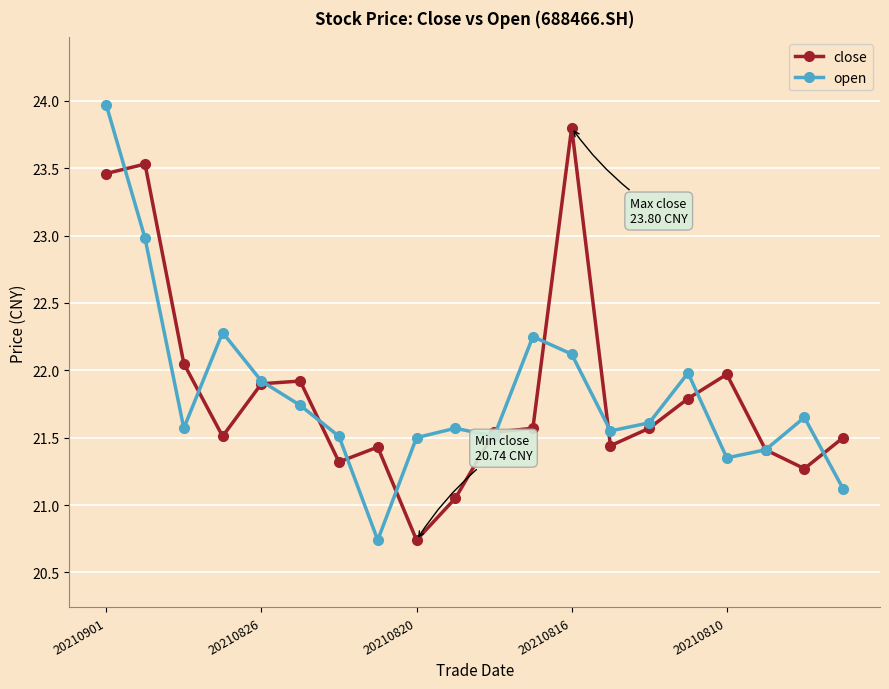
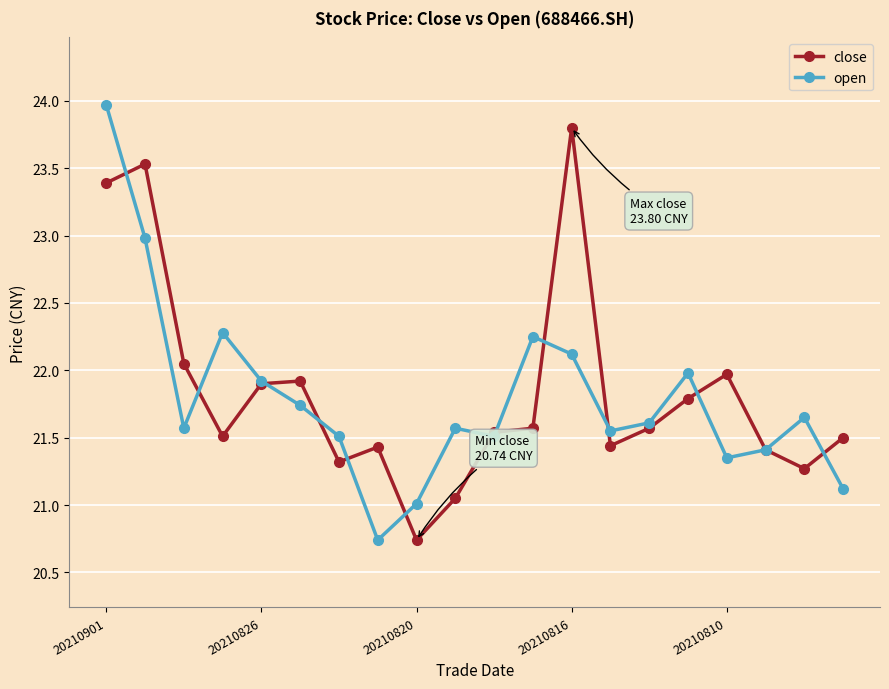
close, 20210901: 23.46 -> 23.39
open, 20210820: 21.50 -> 21.01
